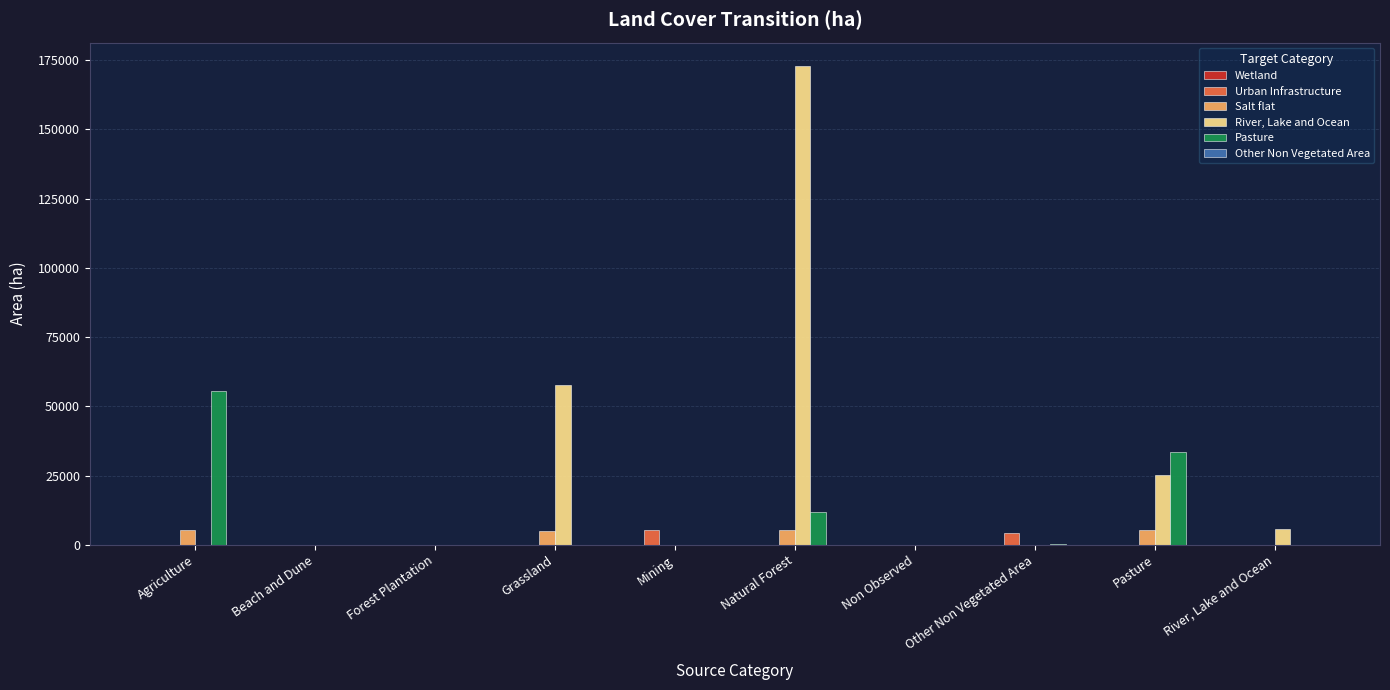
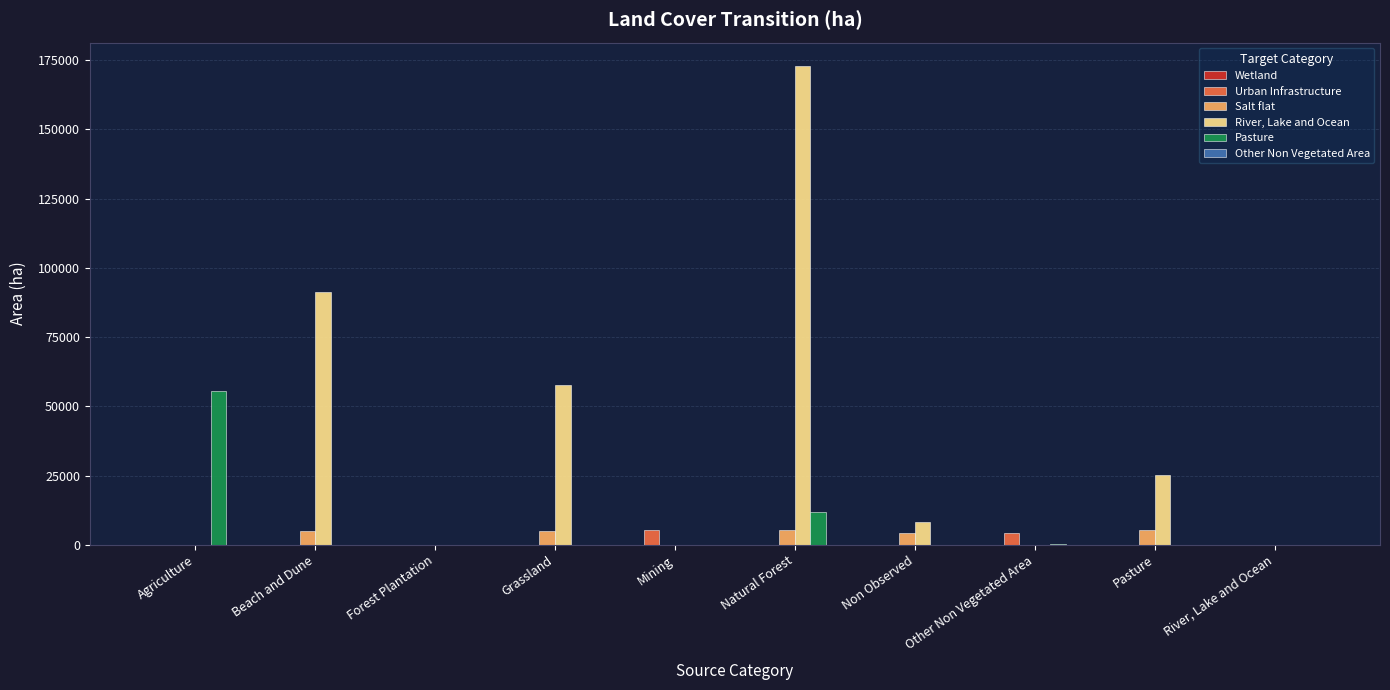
Salt flat, Agriculture: 5000 -> 0
Salt flat, Beach and Dune: 0 -> 5000
River, Lake and Ocean, Beach and Dune: 0 -> 91000
Salt flat, Non Observed: 0 -> 4000
River, Lake and Ocean, Non Observed: 0 -> 8000
Pasture, Pasture: 33000 -> 0
River, Lake and Ocean, River, Lake and Ocean: 6000 -> 0
